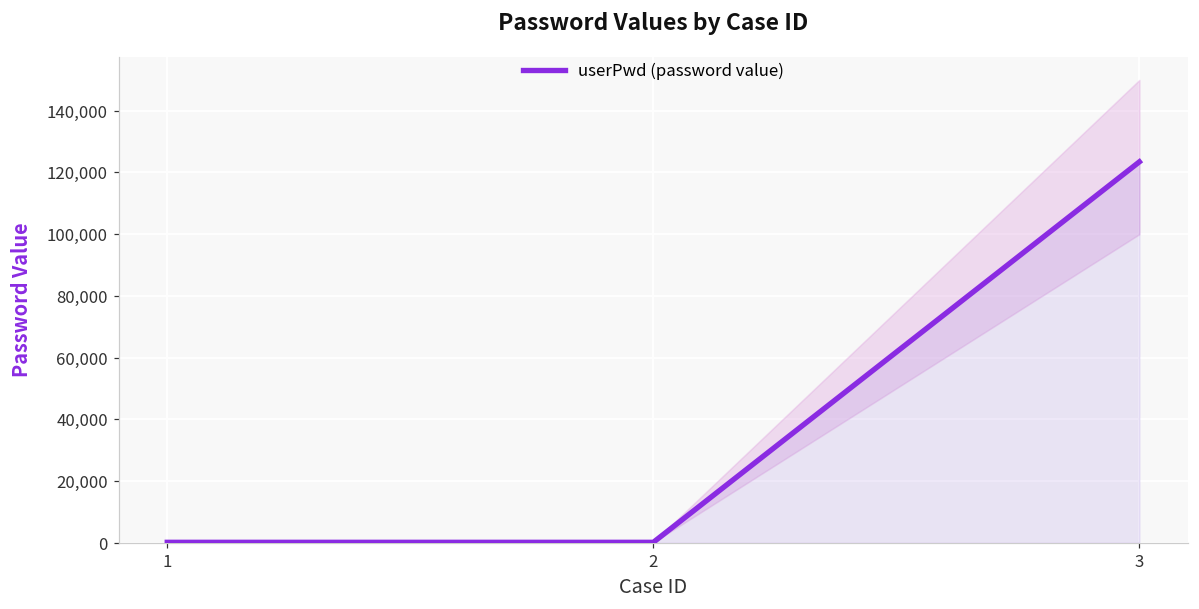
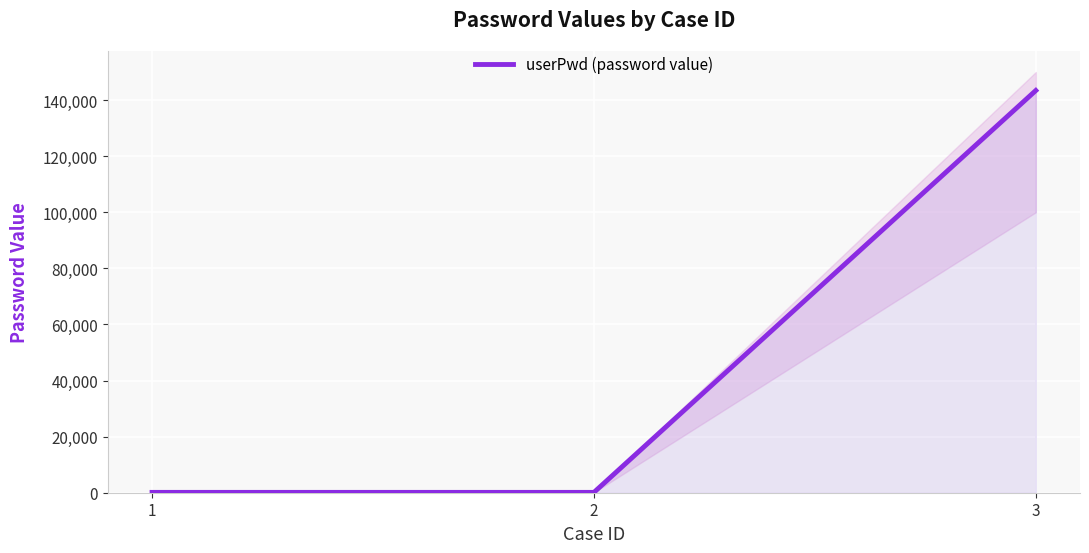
userPwd (password value), 3: 123,000 -> 143,000
